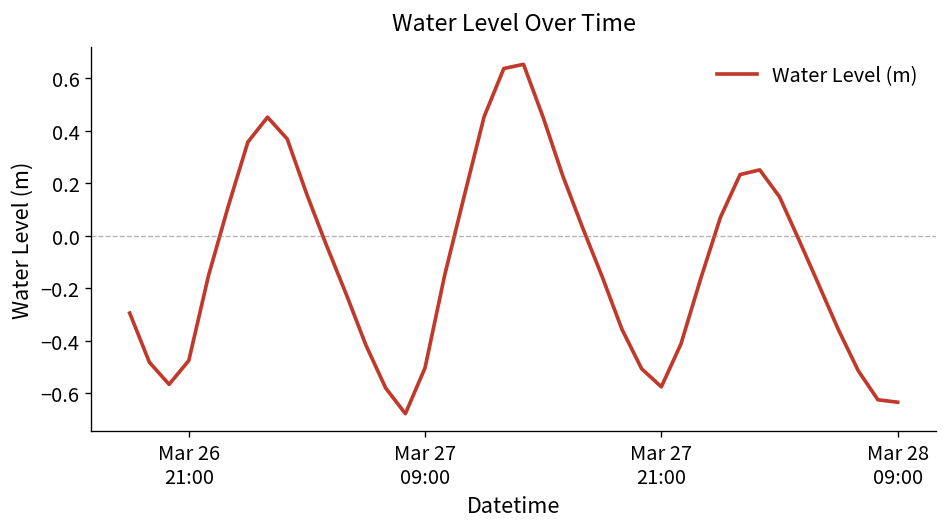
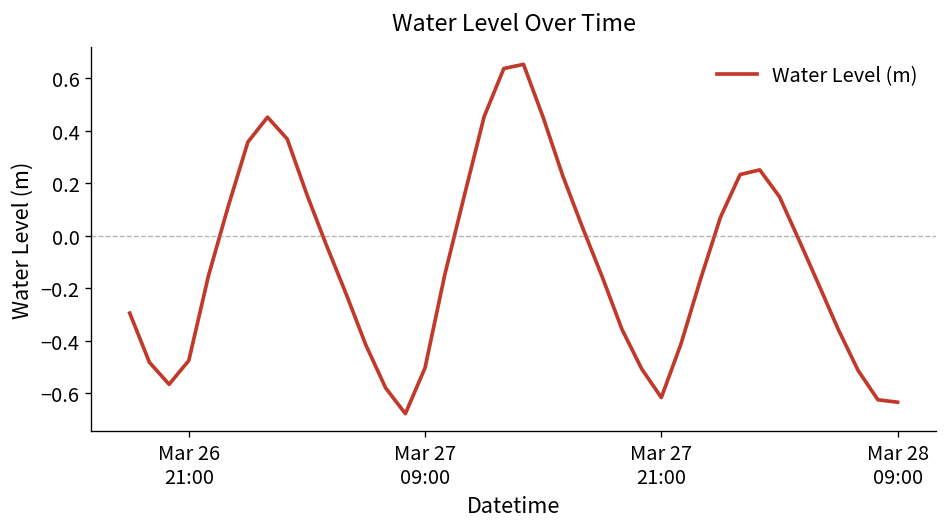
Mar 27 21:00: -0.58 -> -0.62
